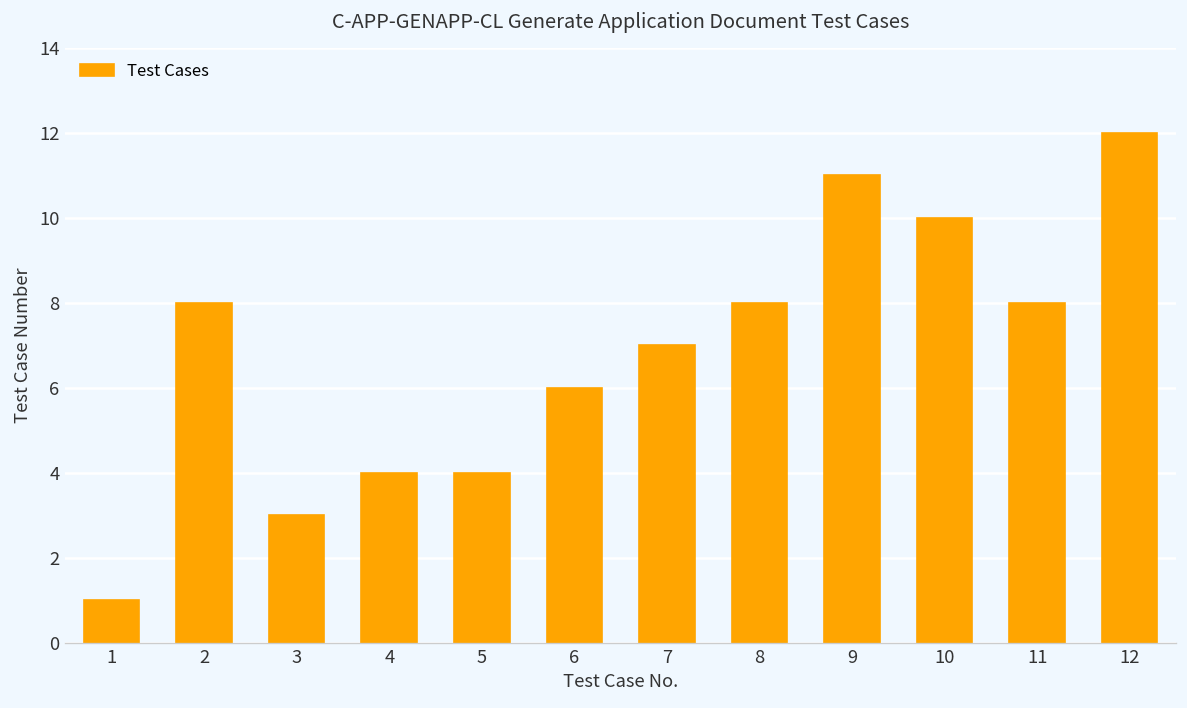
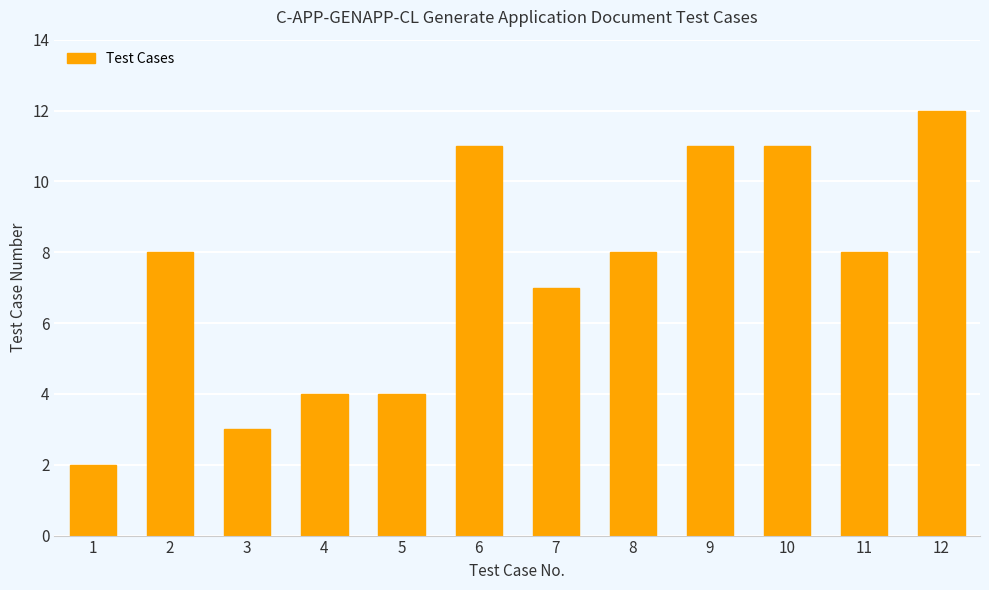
1: 1 -> 2
6: 6 -> 11
10: 10 -> 11
